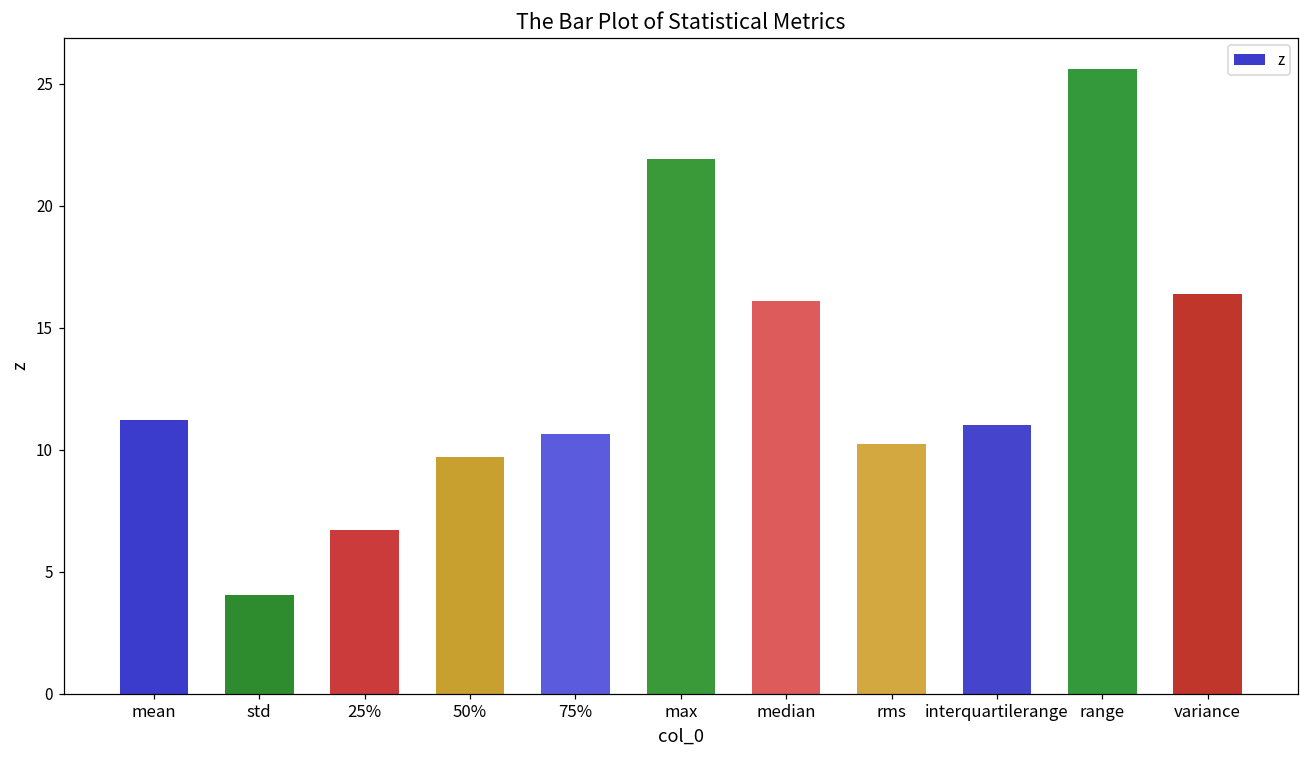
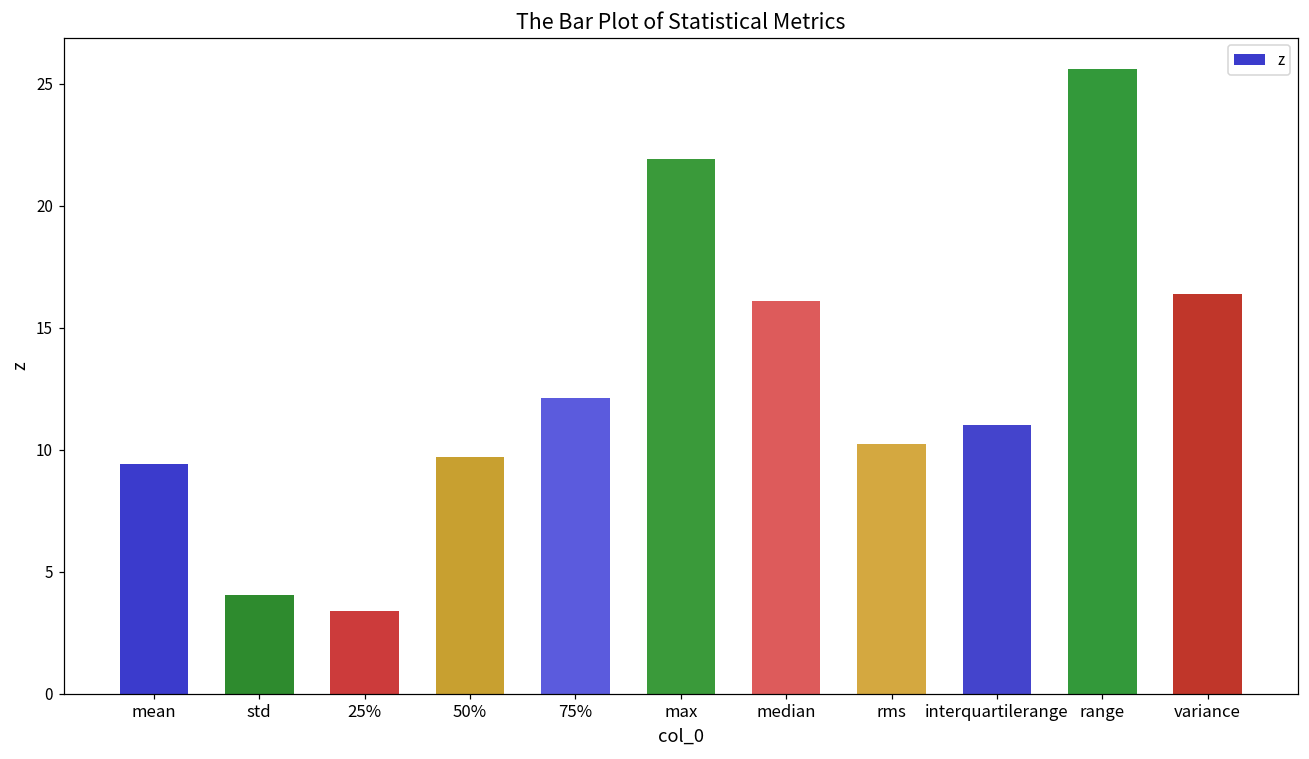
mean: 11.2 -> 9.4
25%: 6.7 -> 3.4
75%: 10.7 -> 12.1
